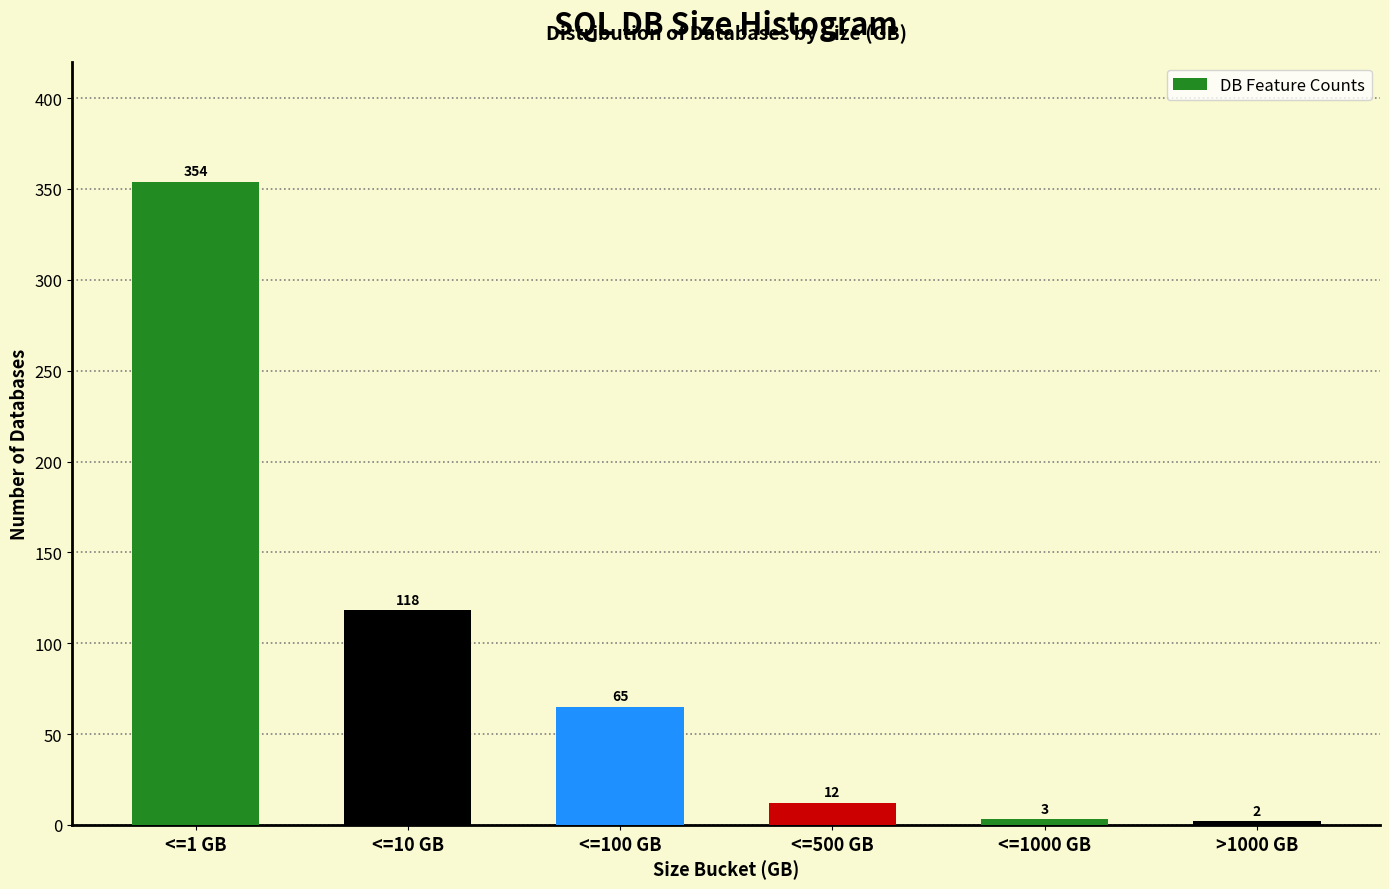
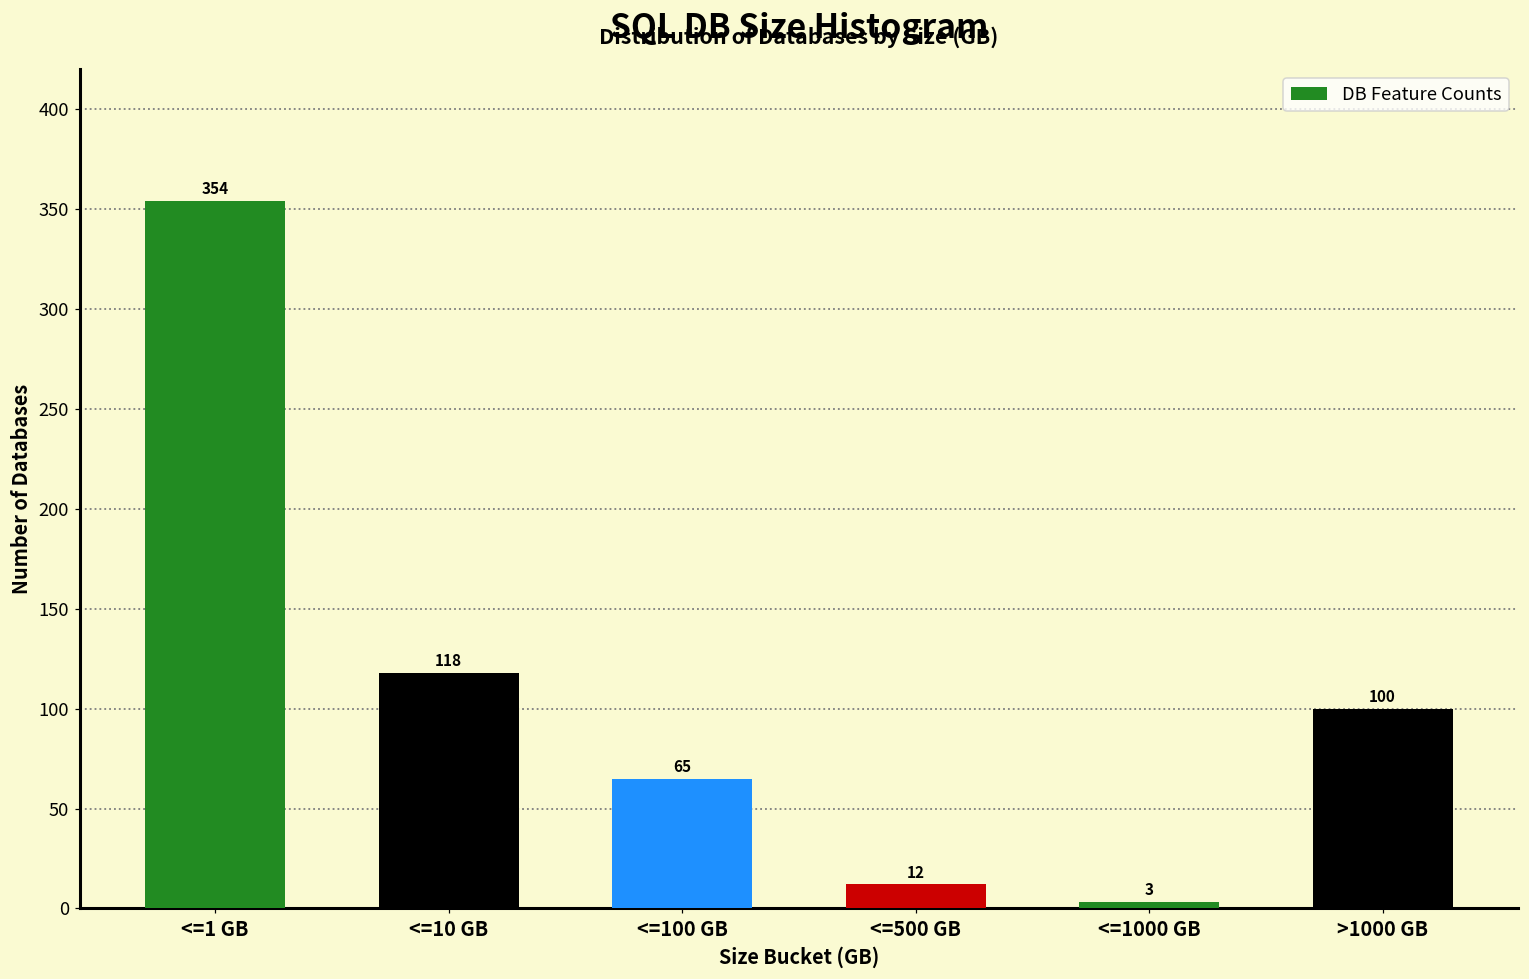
>1000 GB: 2 -> 100
